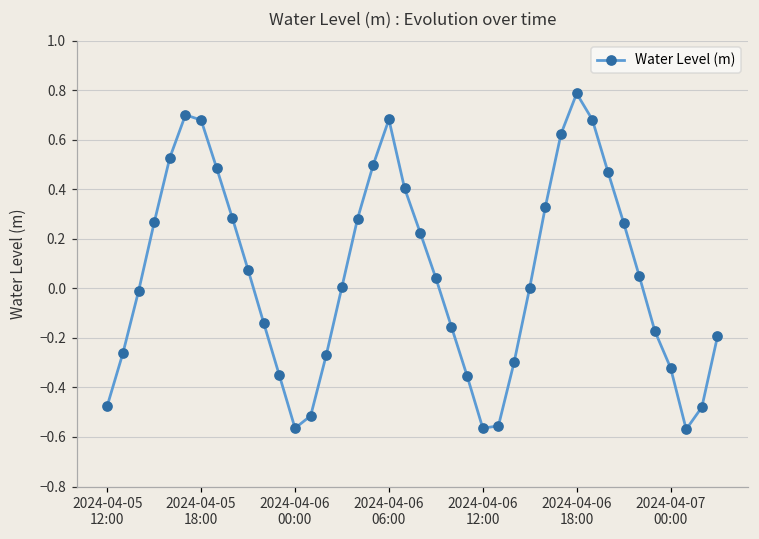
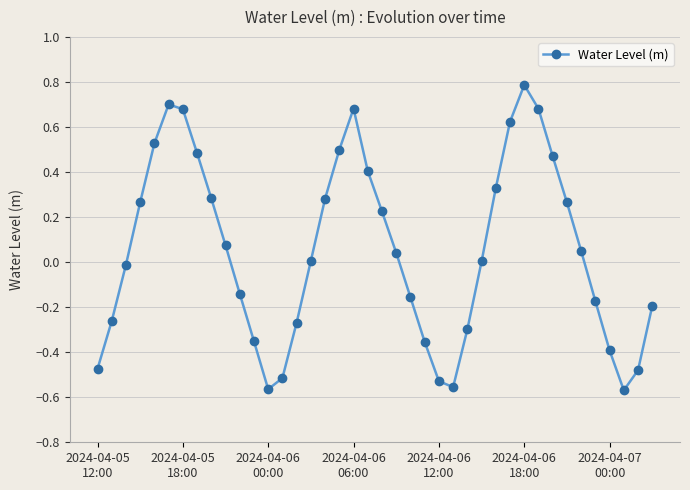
2024-04-06 12:00: -0.56 -> -0.53
2024-04-07 00:00: -0.32 -> -0.39
